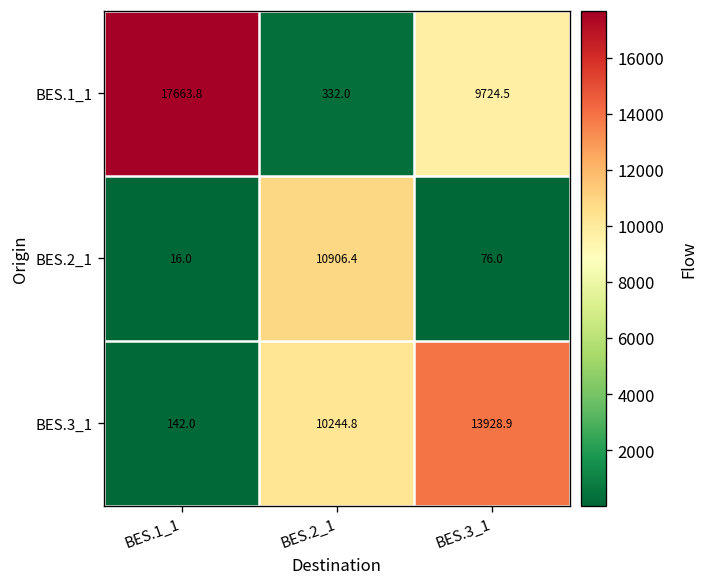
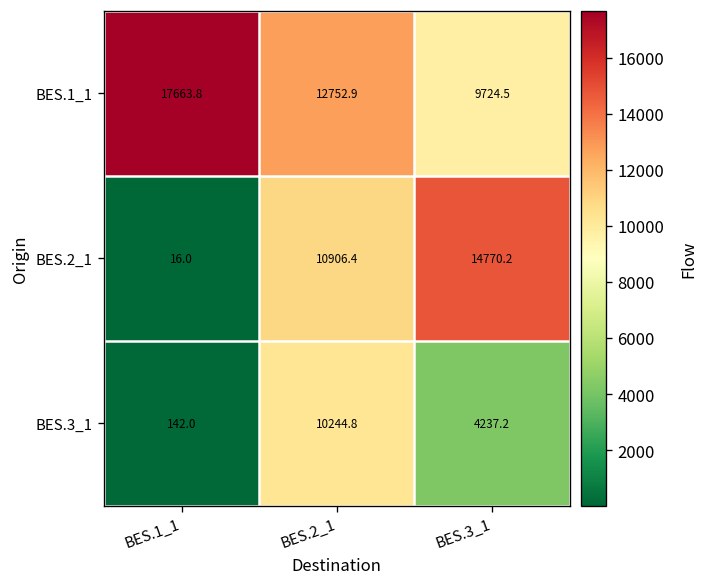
BES.1_1, BES.2_1: 332.0 -> 12752.9
BES.2_1, BES.3_1: 76.0 -> 14770.2
BES.3_1, BES.3_1: 13928.9 -> 4237.2
